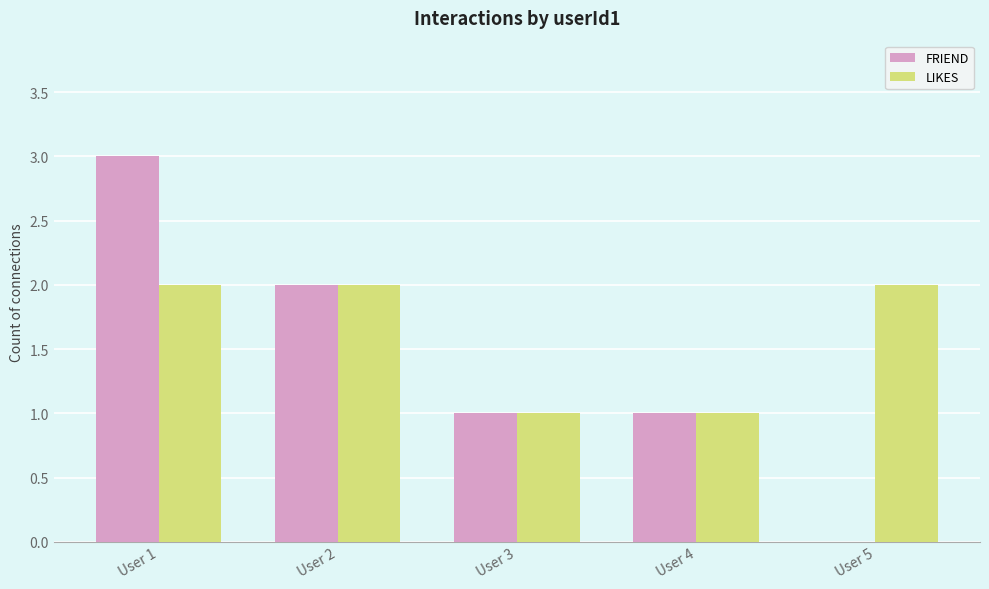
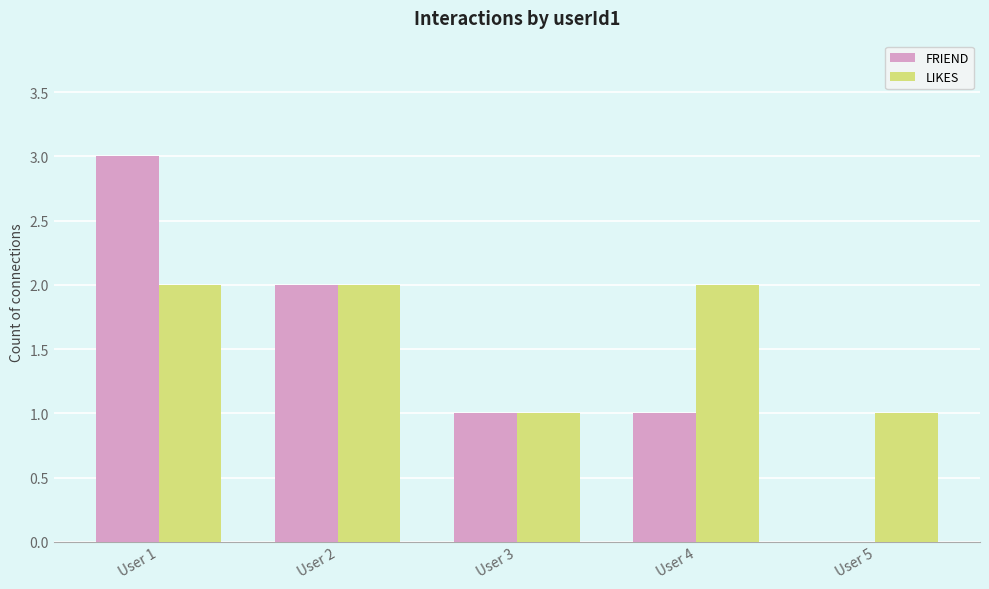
LIKES, User 4: 1 -> 2
LIKES, User 5: 2 -> 1
